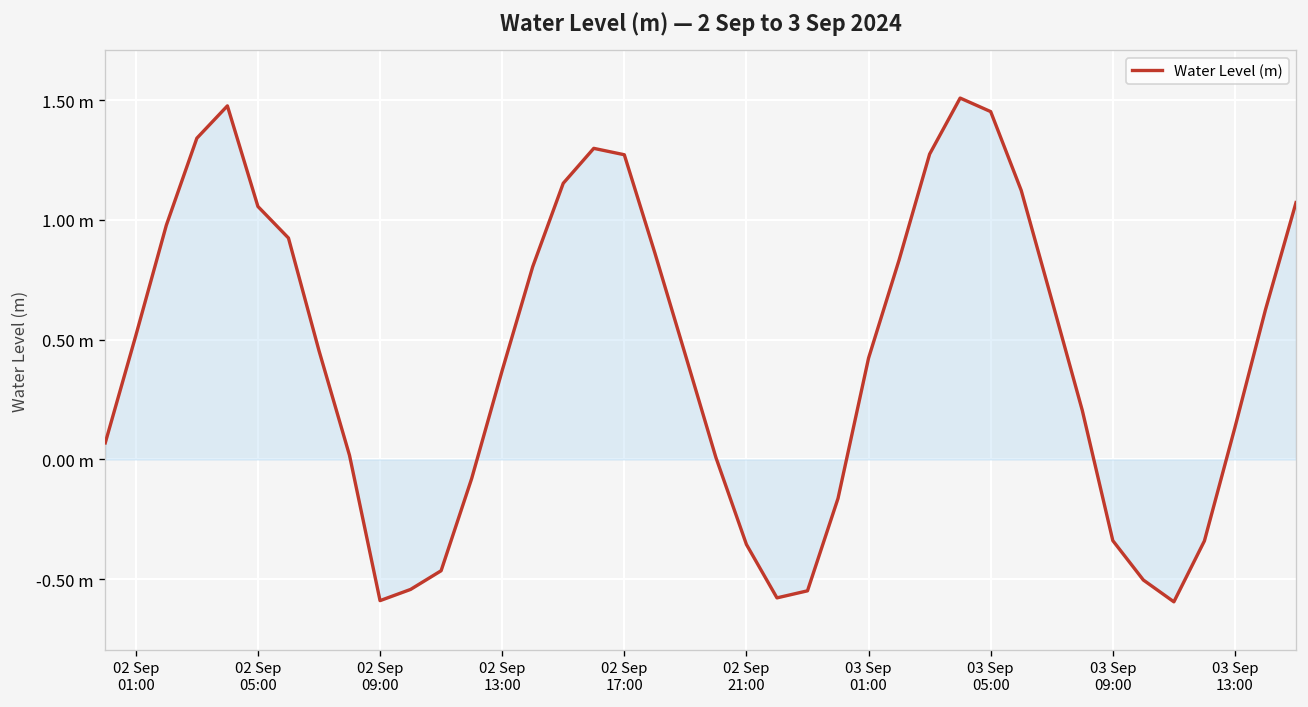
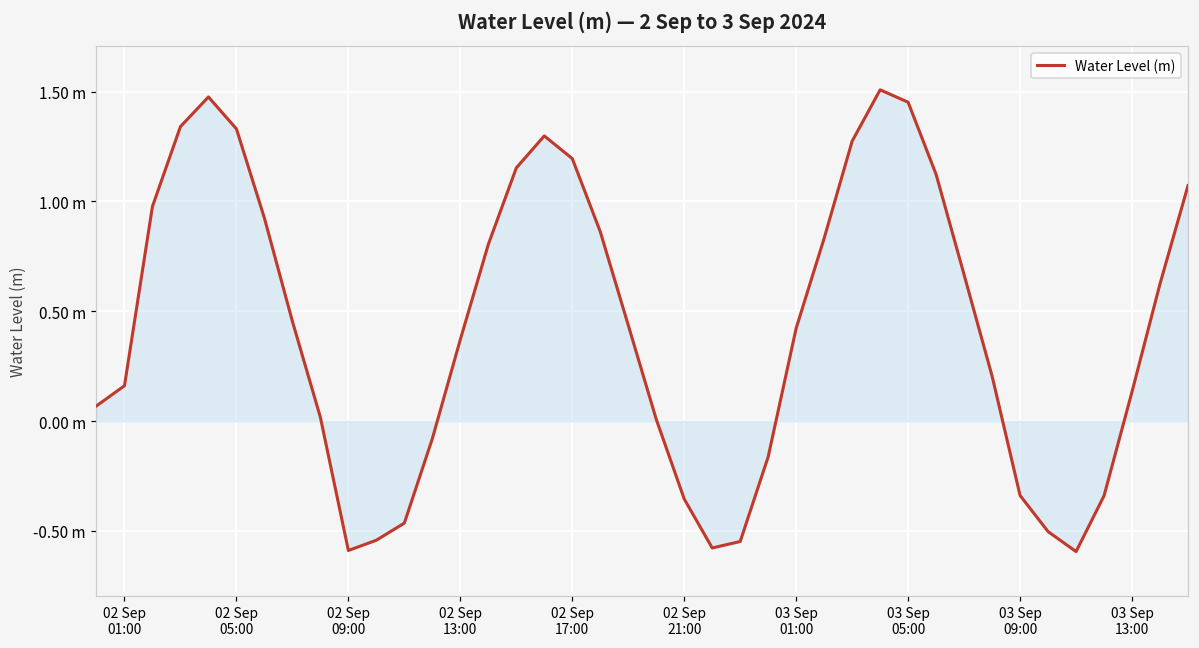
Water Level (m), 02 Sep 01:00: 0.52 m -> 0.16 m
Water Level (m), 02 Sep 05:00: 1.06 m -> 1.33 m
Water Level (m), 02 Sep 17:00: 1.27 m -> 1.20 m
